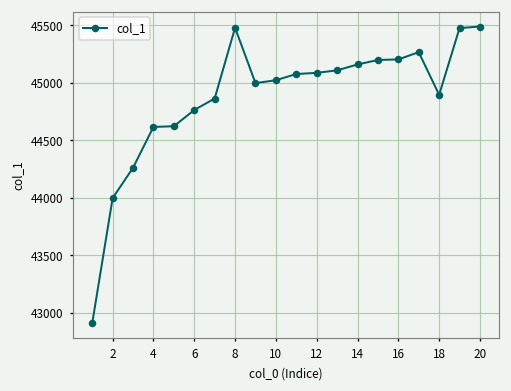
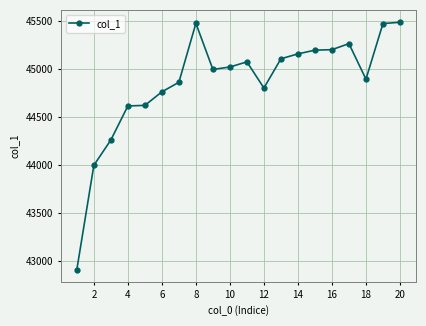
12: 45100 -> 44800
